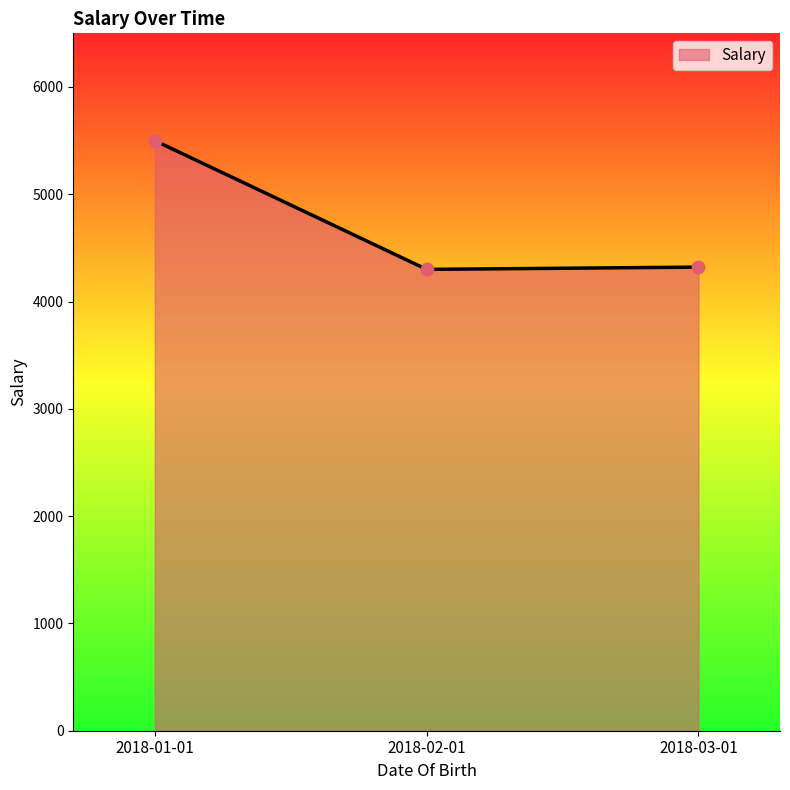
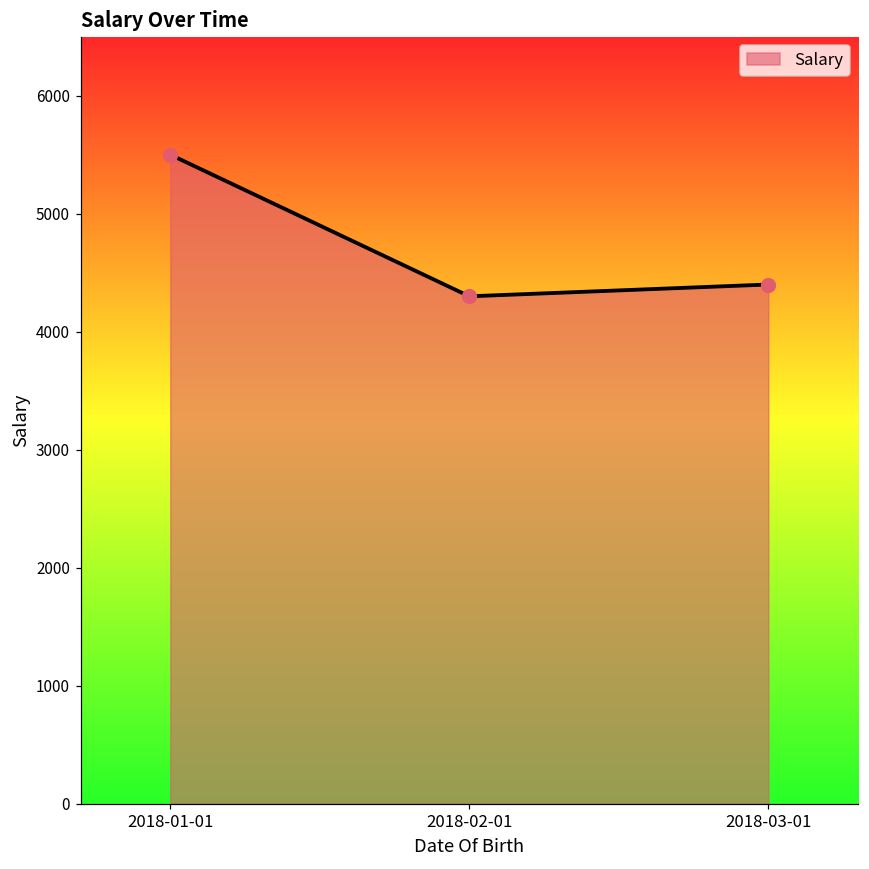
2018-03-01: 4320 -> 4400
